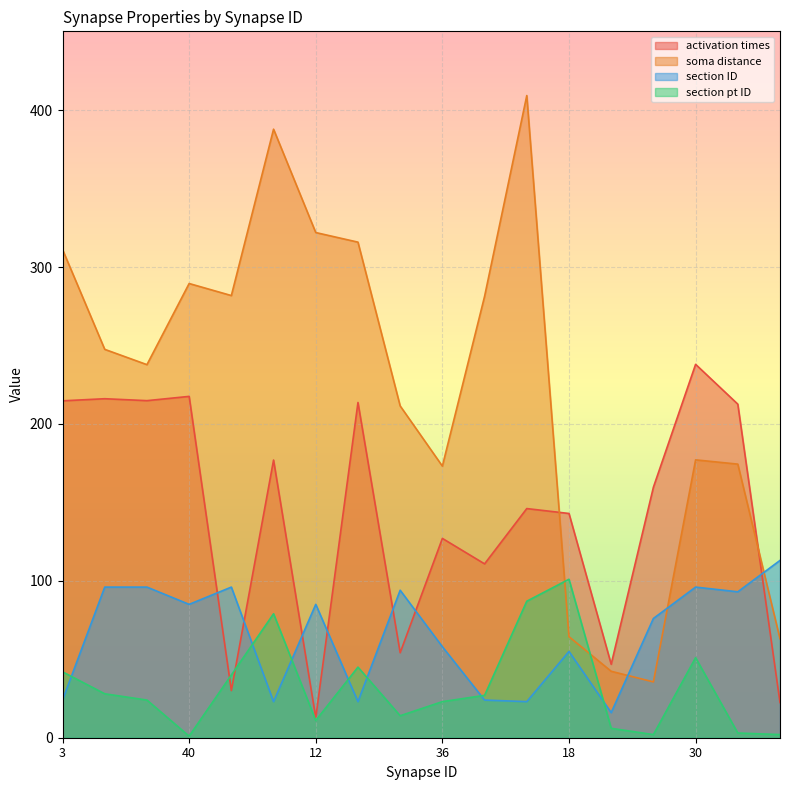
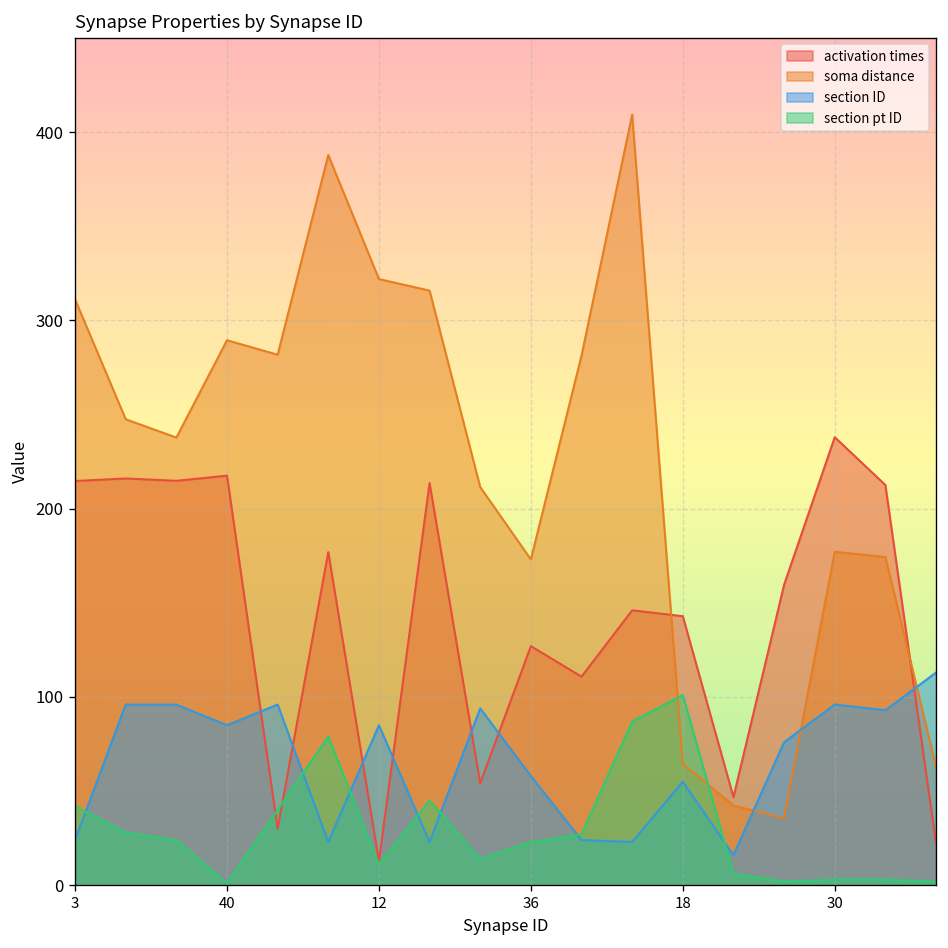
section pt ID, 30: 51 -> 3
